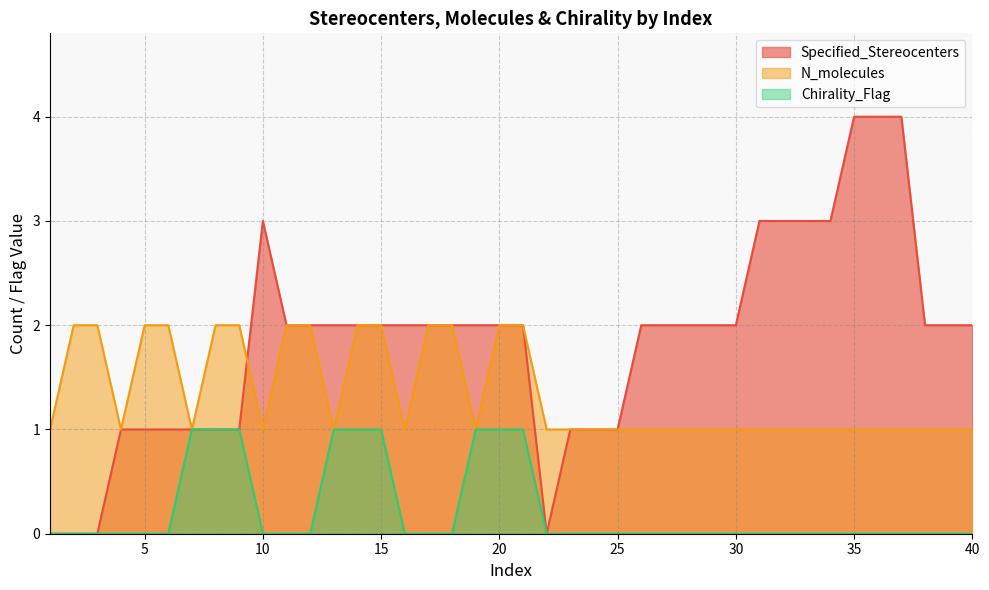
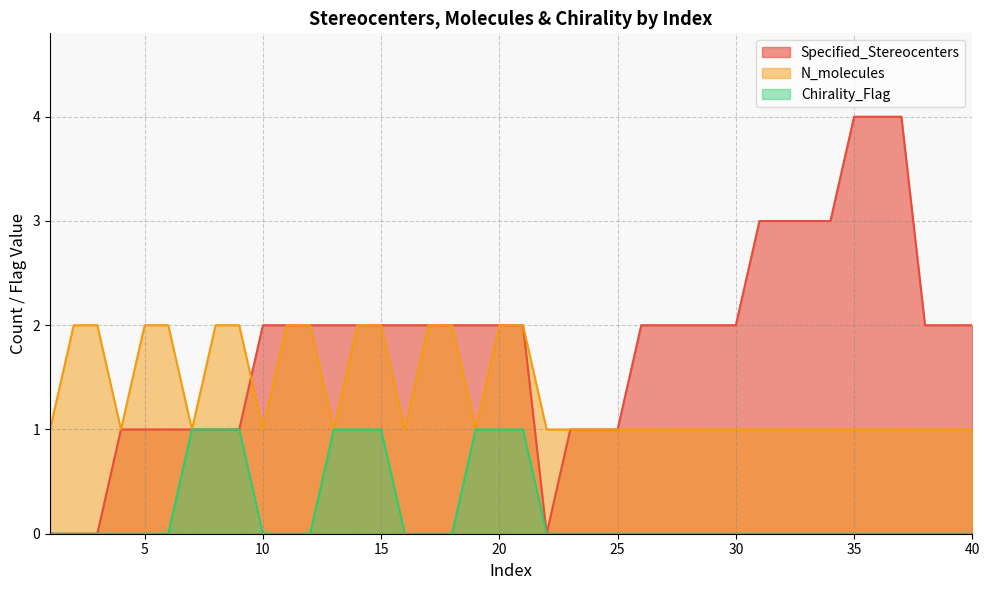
Specified_Stereocenters, 10: 3 -> 2
